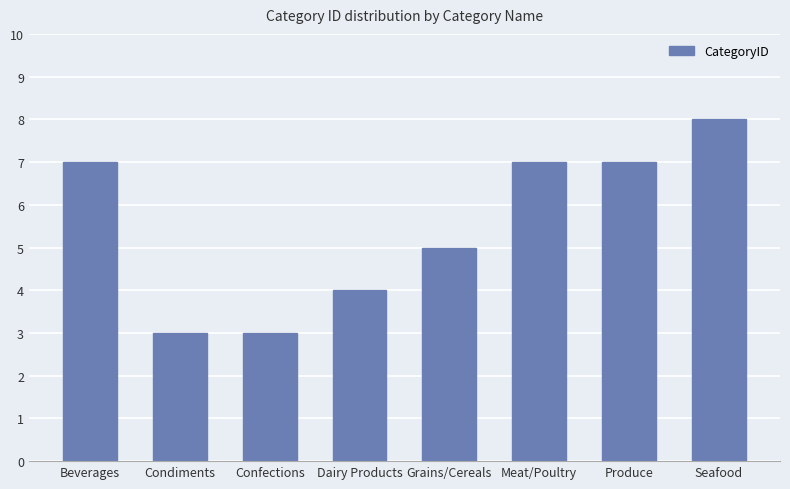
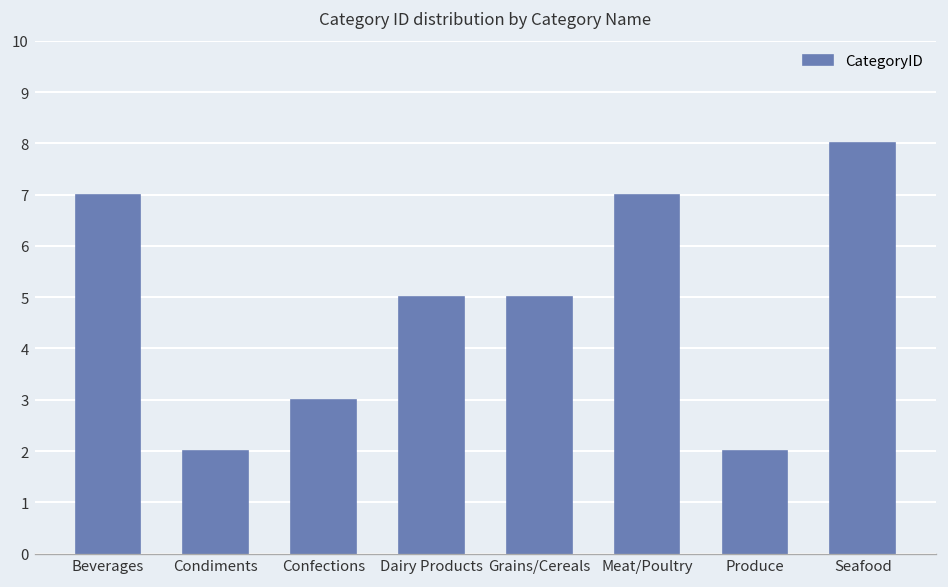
Condiments: 3 -> 2
Dairy Products: 4 -> 5
Produce: 7 -> 2
